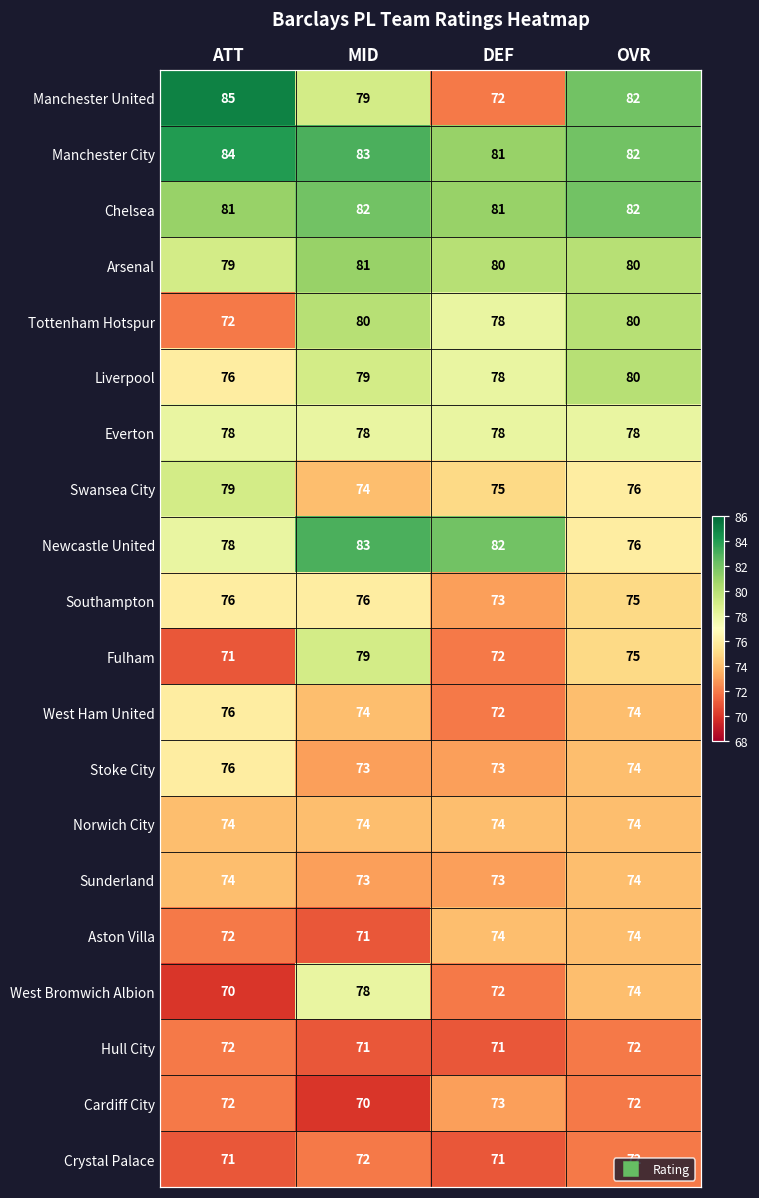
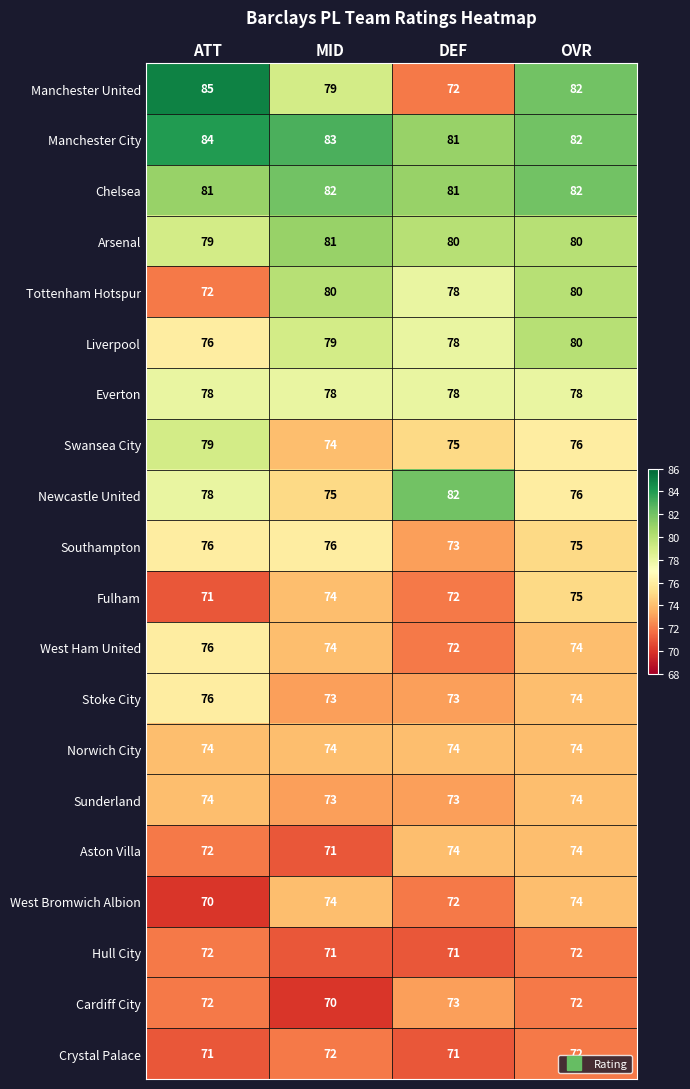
Newcastle United, MID: 83 -> 75
Fulham, MID: 79 -> 74
West Bromwich Albion, MID: 78 -> 74
